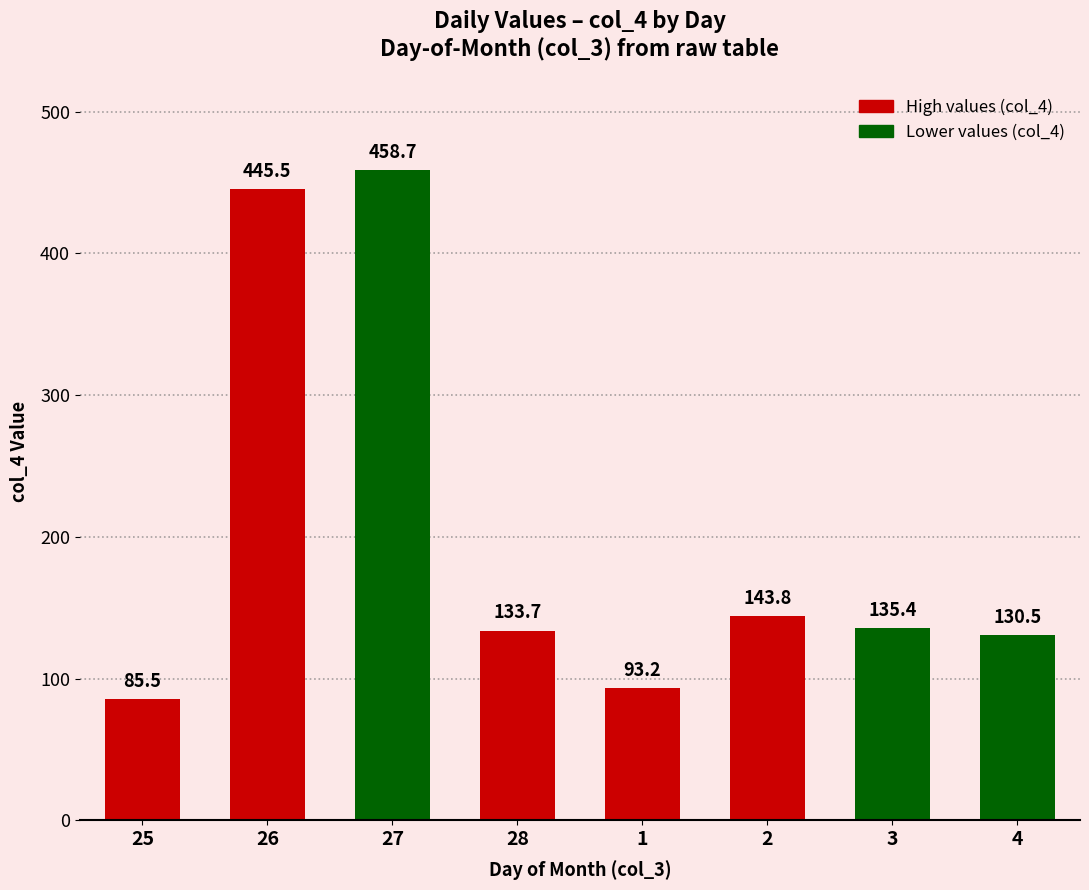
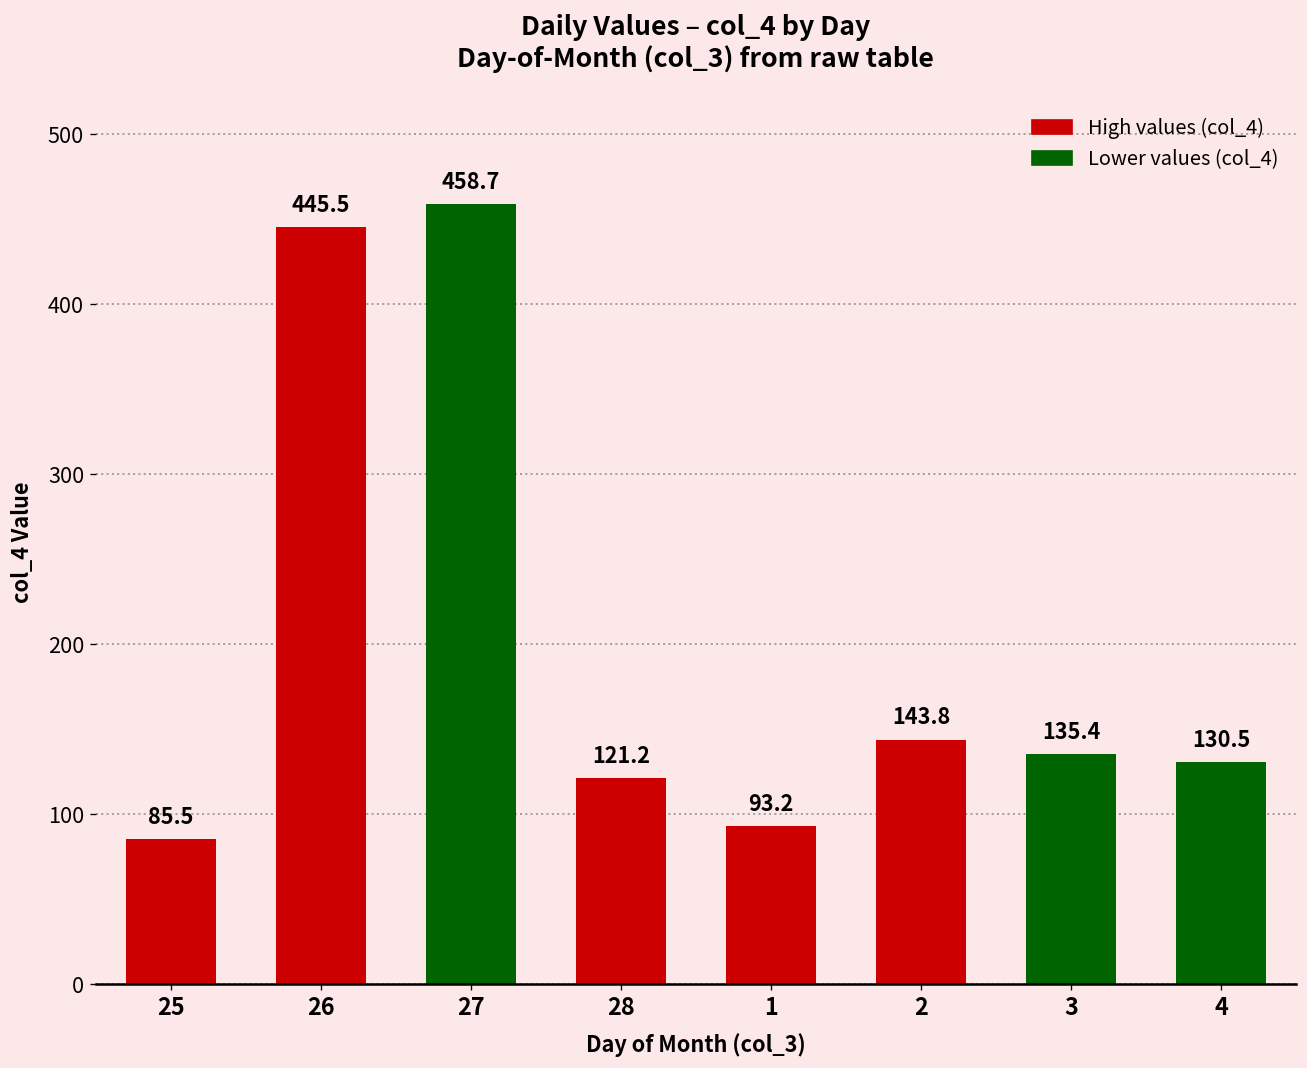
28: 133.7 -> 121.2
